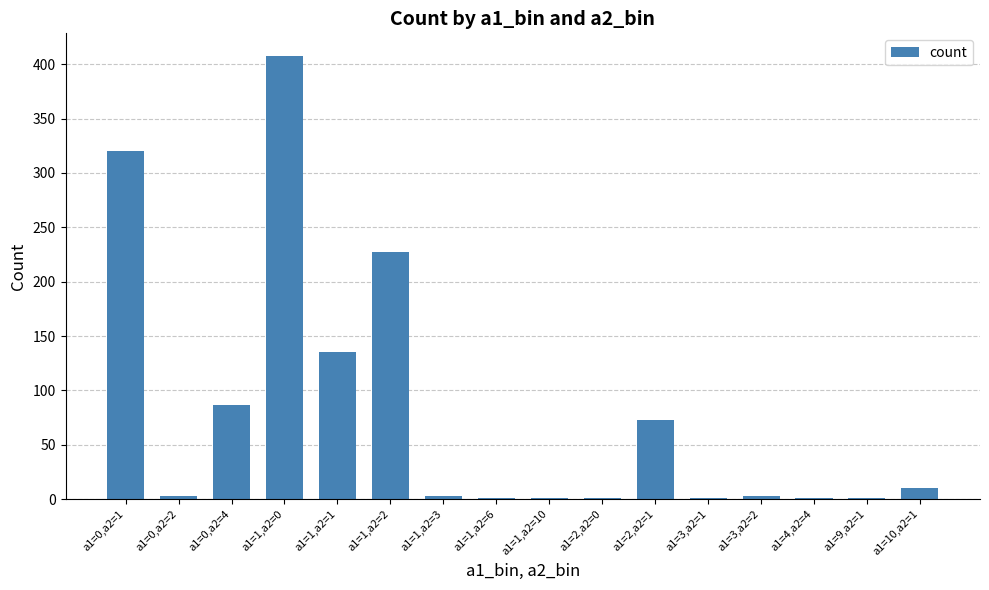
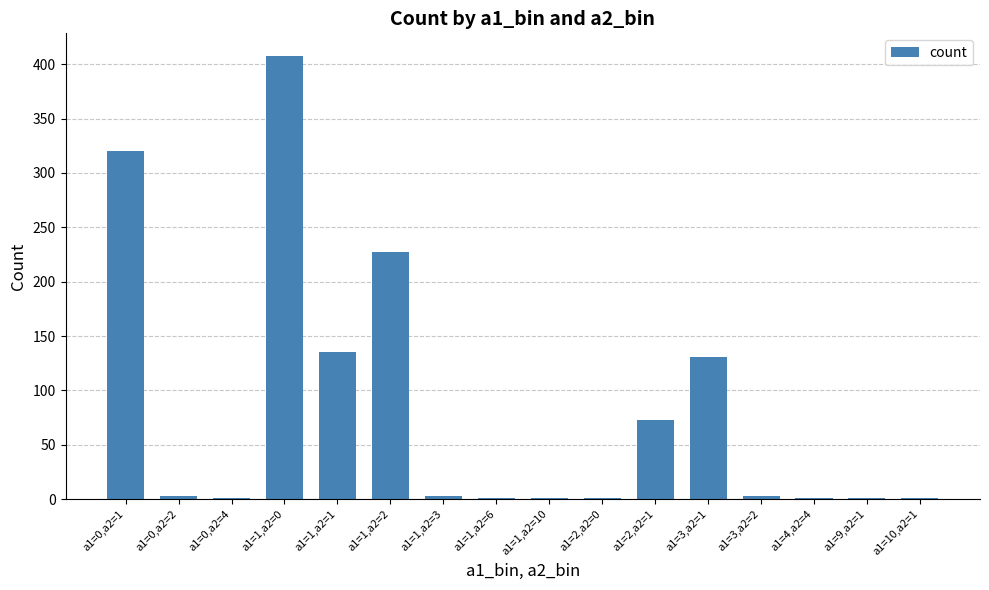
a1=0,a2=4: 87 -> 1
a1=3,a2=1: 1 -> 131
a1=10,a2=1: 10 -> 1
